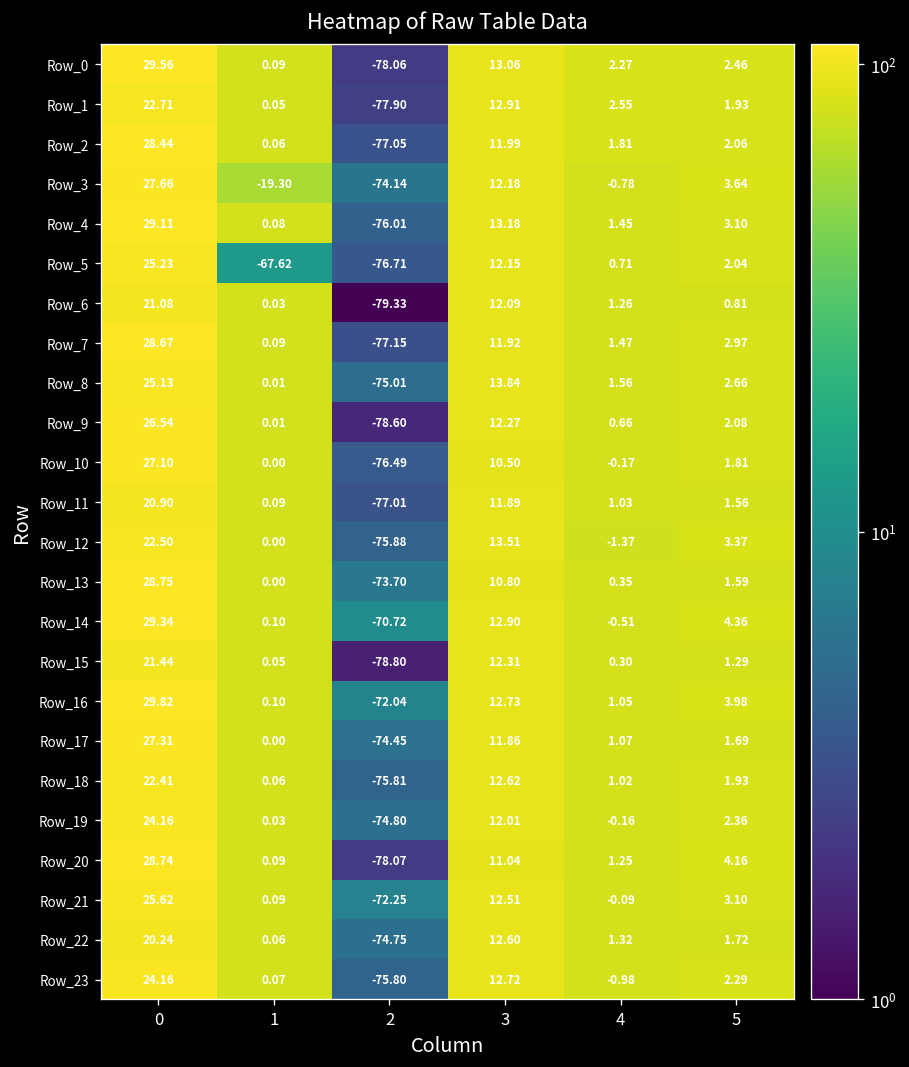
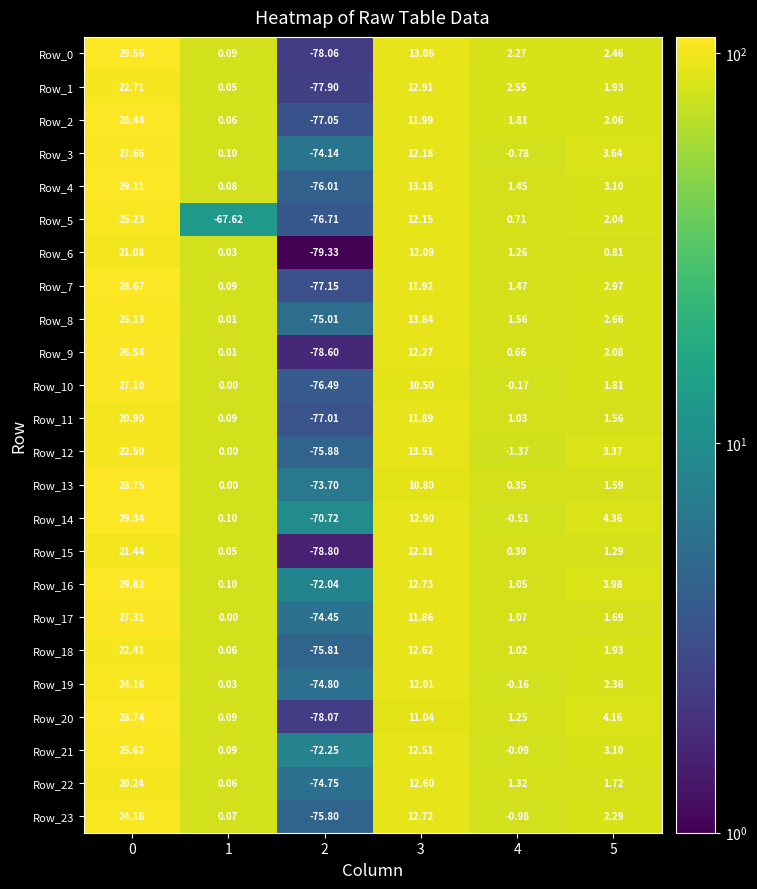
Row_3, 1: -19.30 -> 0.10
